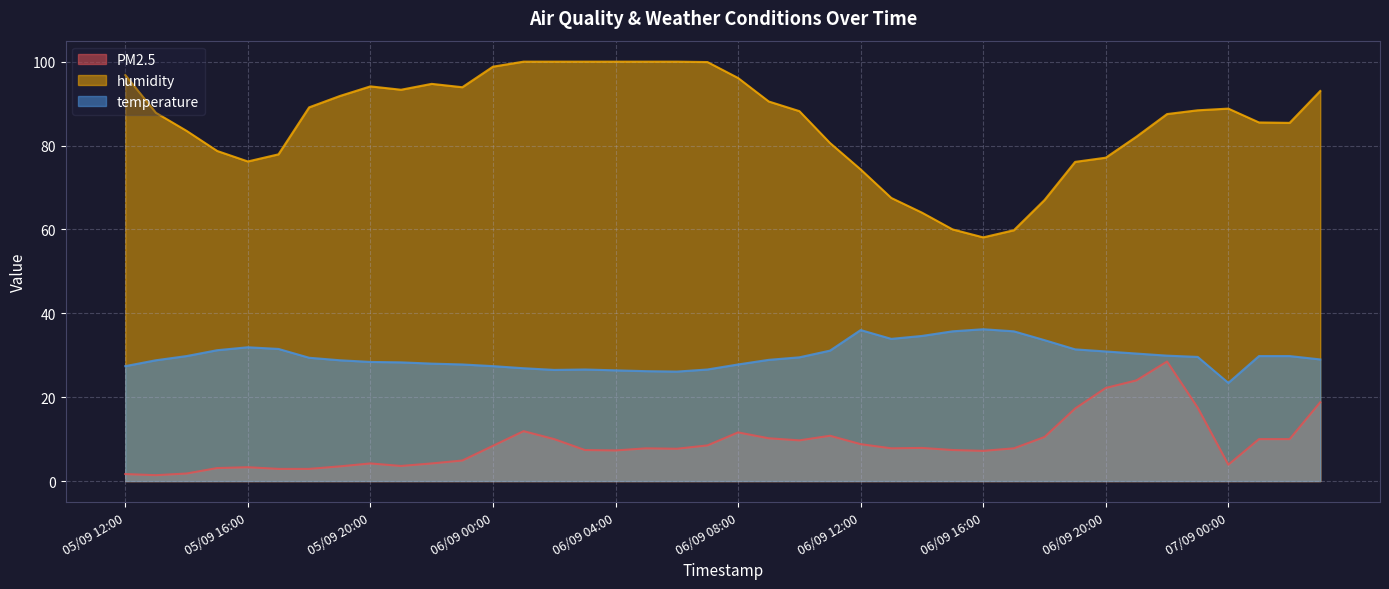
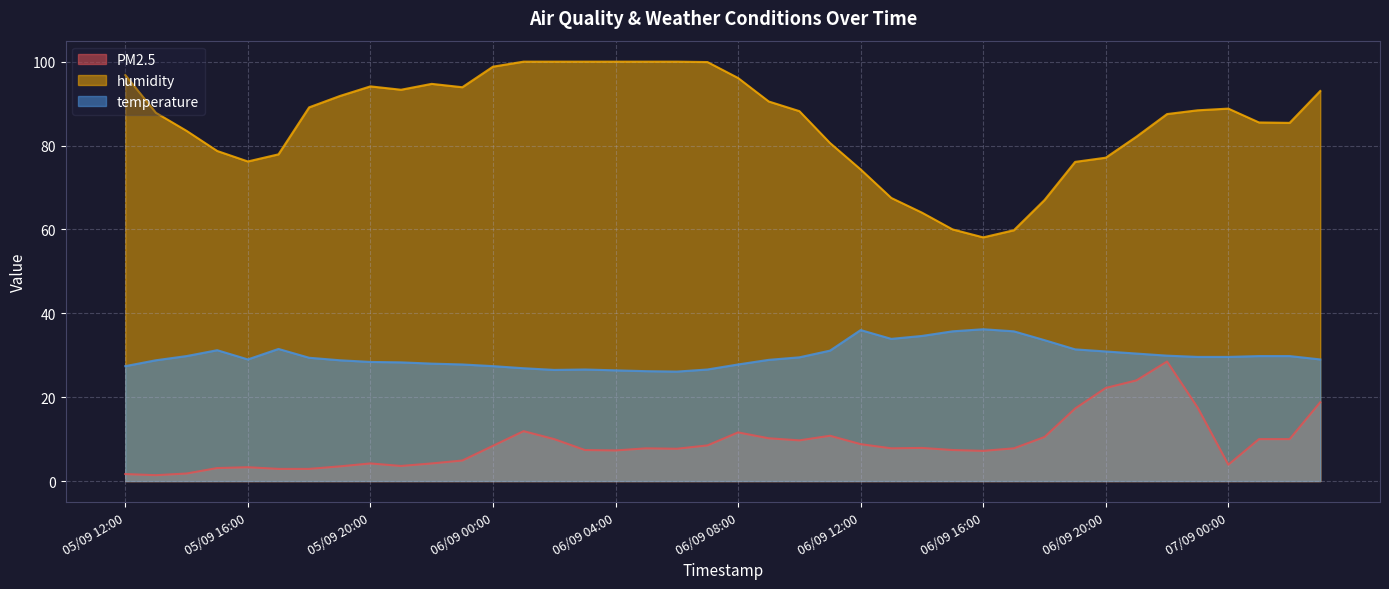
temperature, 05/09 16:00: 32 -> 29
temperature, 07/09 00:00: 23 -> 30
